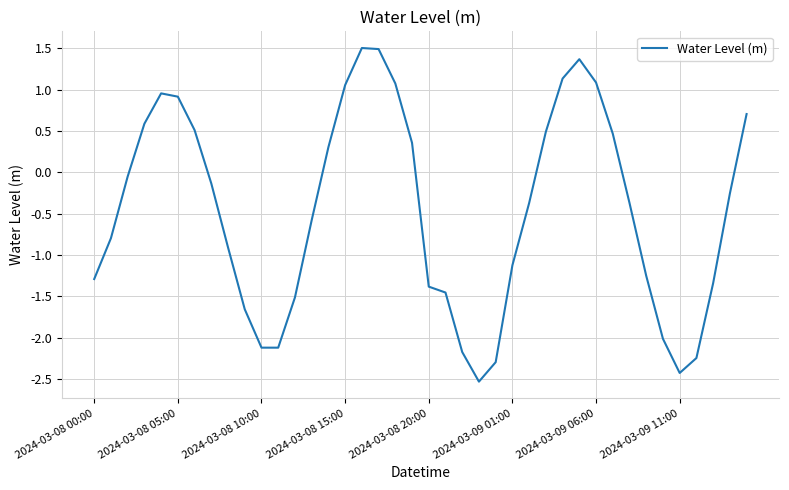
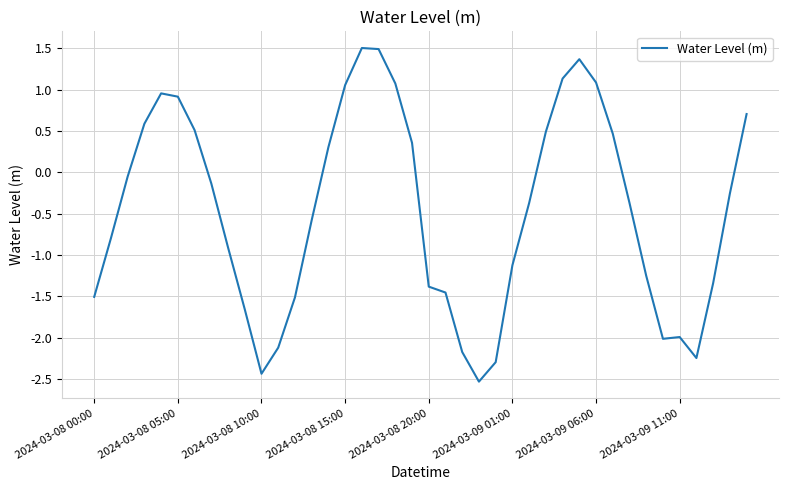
2024-03-08 00:00: -1.3 -> -1.5
2024-03-08 10:00: -2.1 -> -2.4
2024-03-09 11:00: -2.4 -> -2.0
